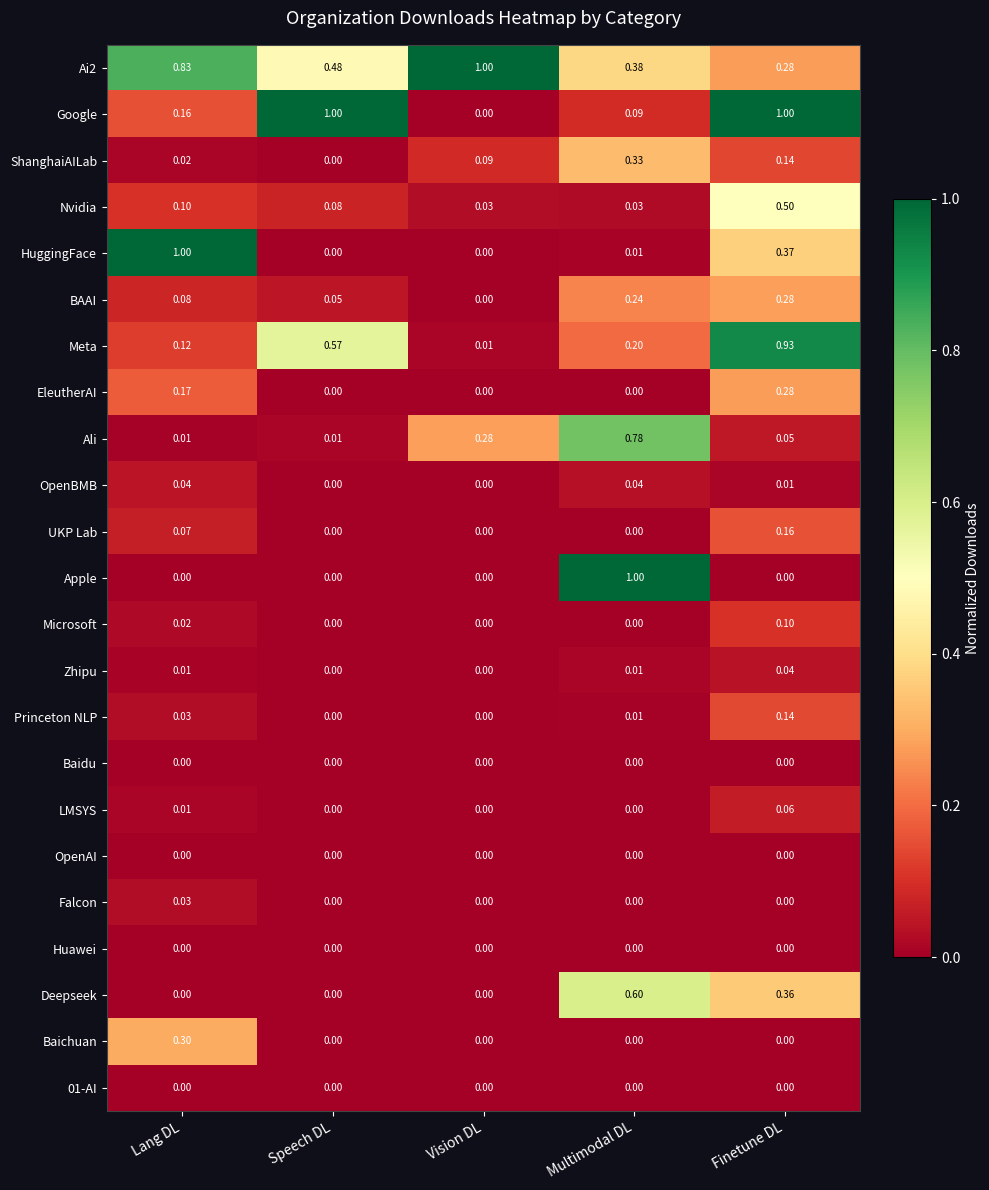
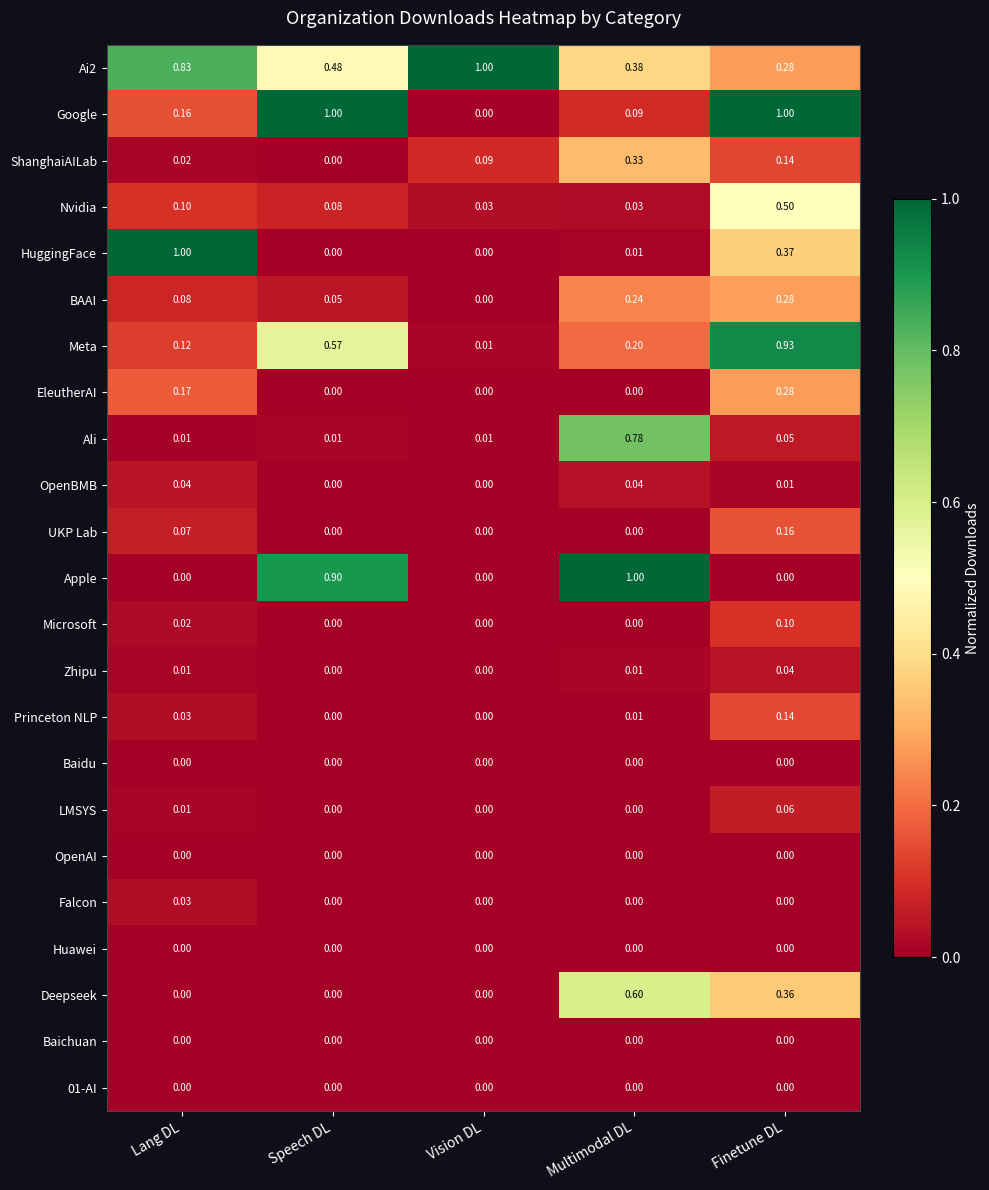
Ali, Vision DL: 0.28 -> 0.01
Apple, Speech DL: 0.00 -> 0.90
Baichuan, Lang DL: 0.30 -> 0.00
